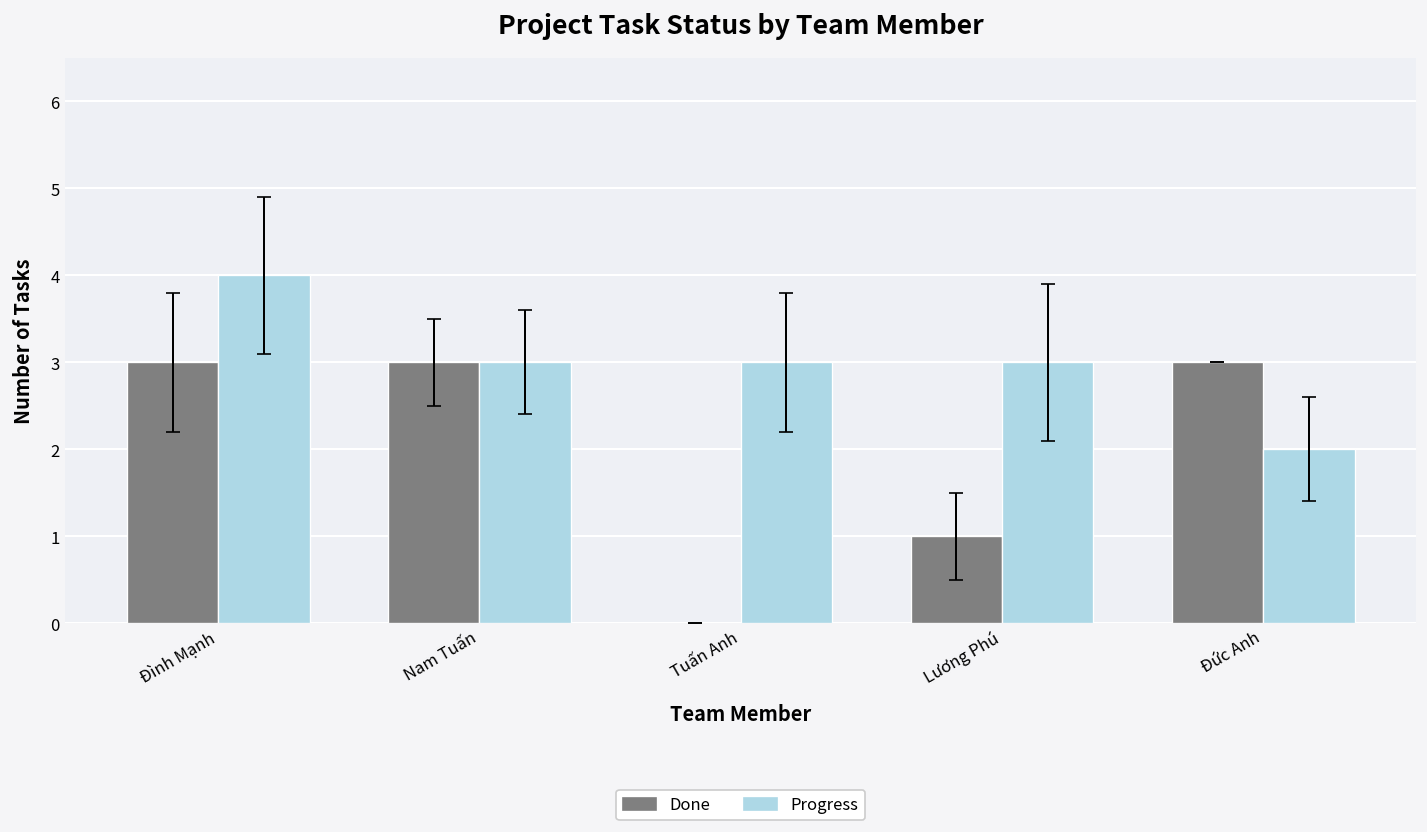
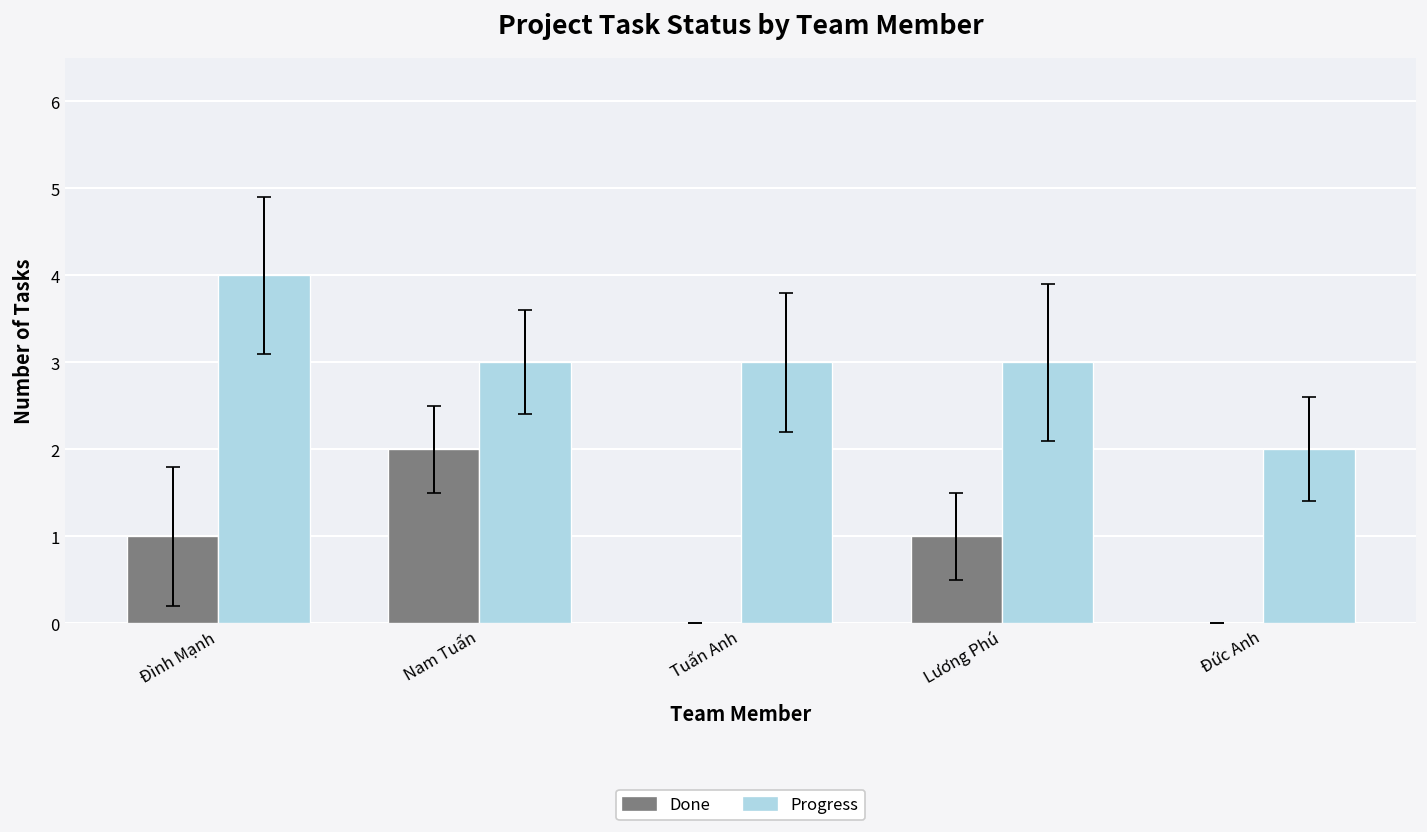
Done, Đình Mạnh: 3 -> 1
Done, Nam Tuấn: 3 -> 2
Done, Đức Anh: 3 -> 0
